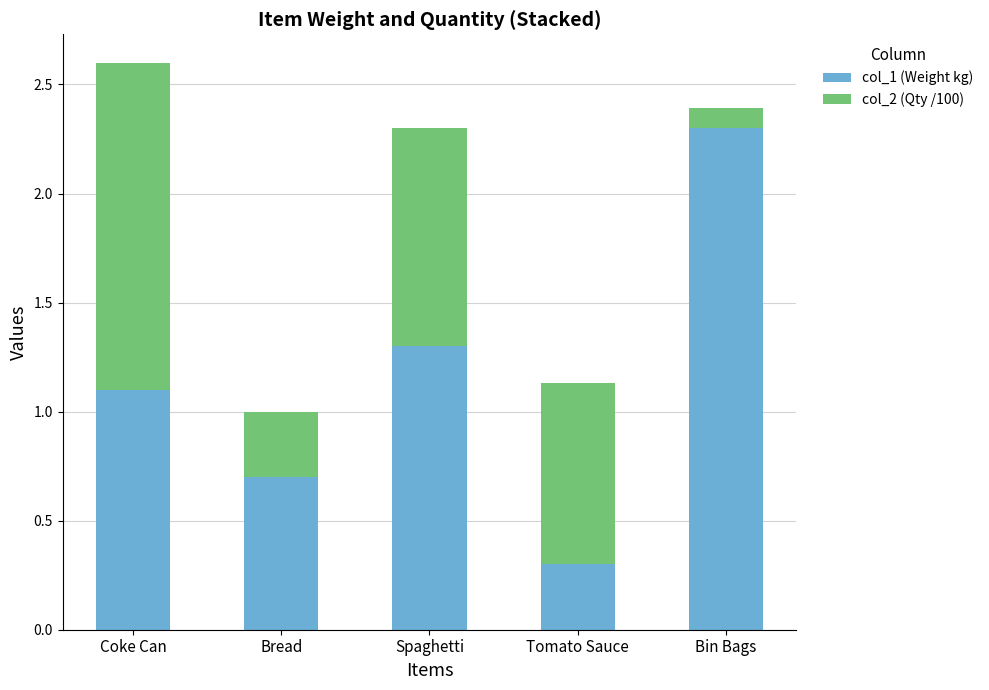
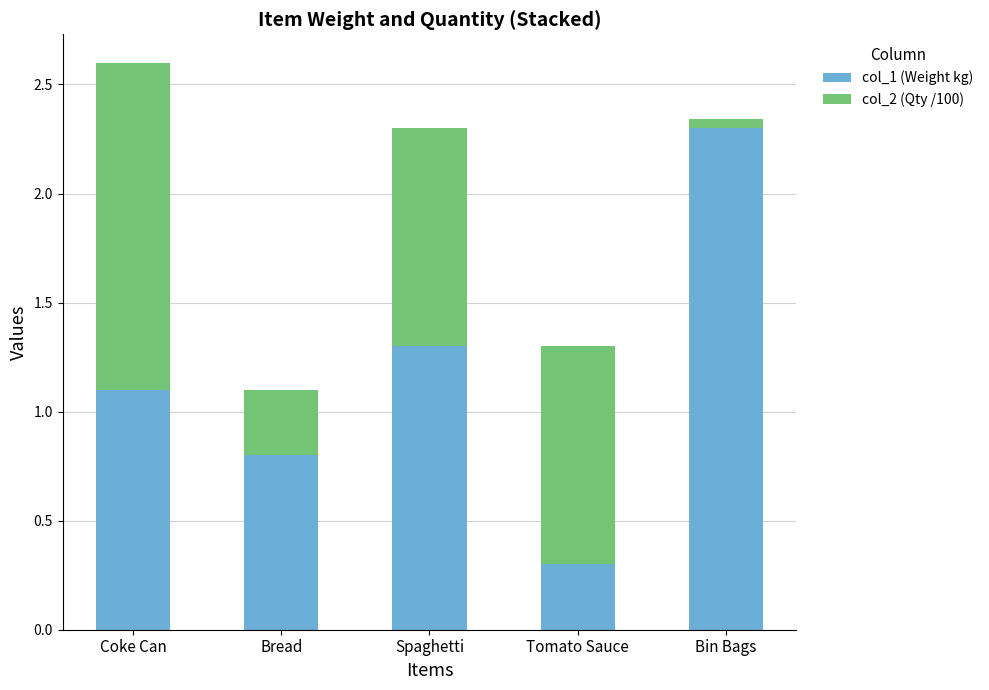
col_1 (Weight kg), Bread: 0.7 -> 0.8
col_2 (Qty /100), Tomato Sauce: 0.83 -> 1.00
col_2 (Qty /100), Bin Bags: 0.09 -> 0.04
